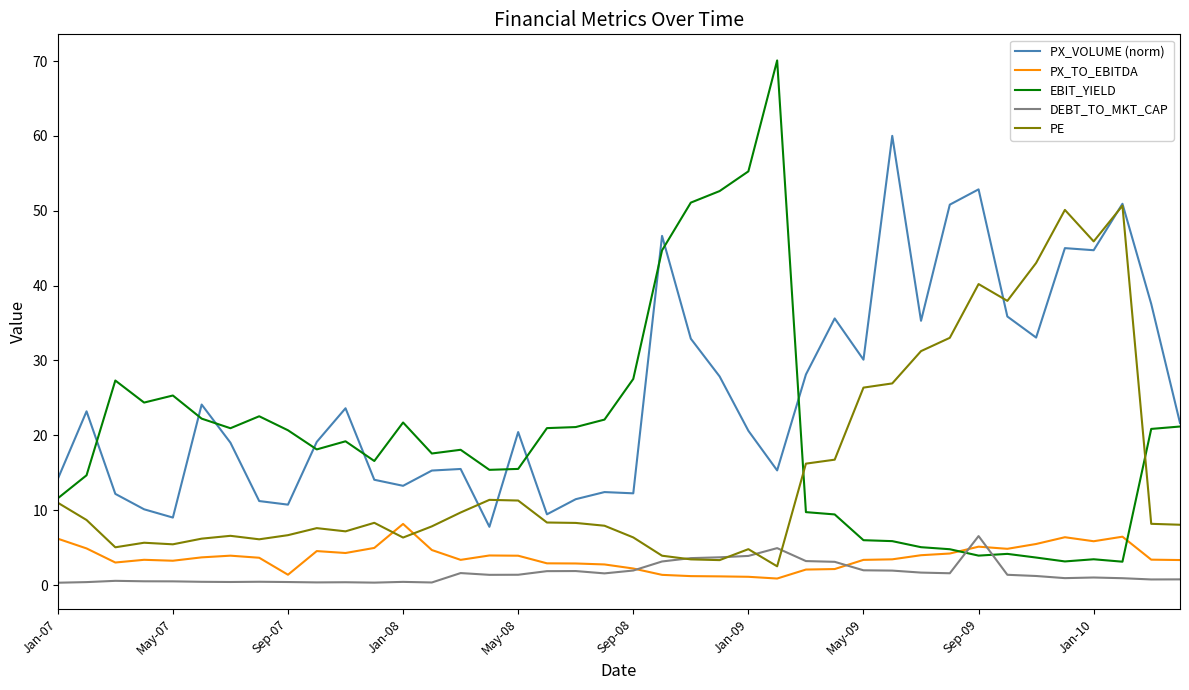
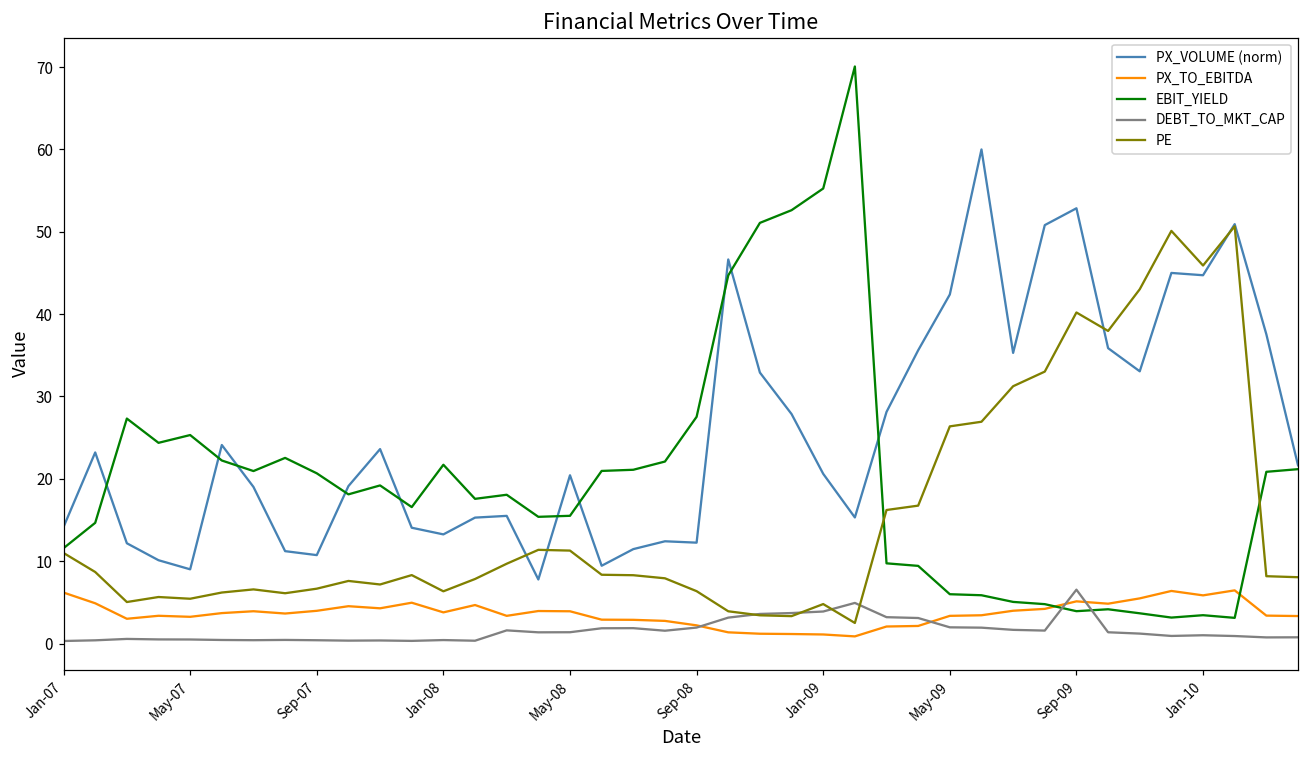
PX_TO_EBITDA, Sep-07: 1 -> 4
PX_TO_EBITDA, Jan-08: 8 -> 4
PX_VOLUME (norm), May-09: 30 -> 42
